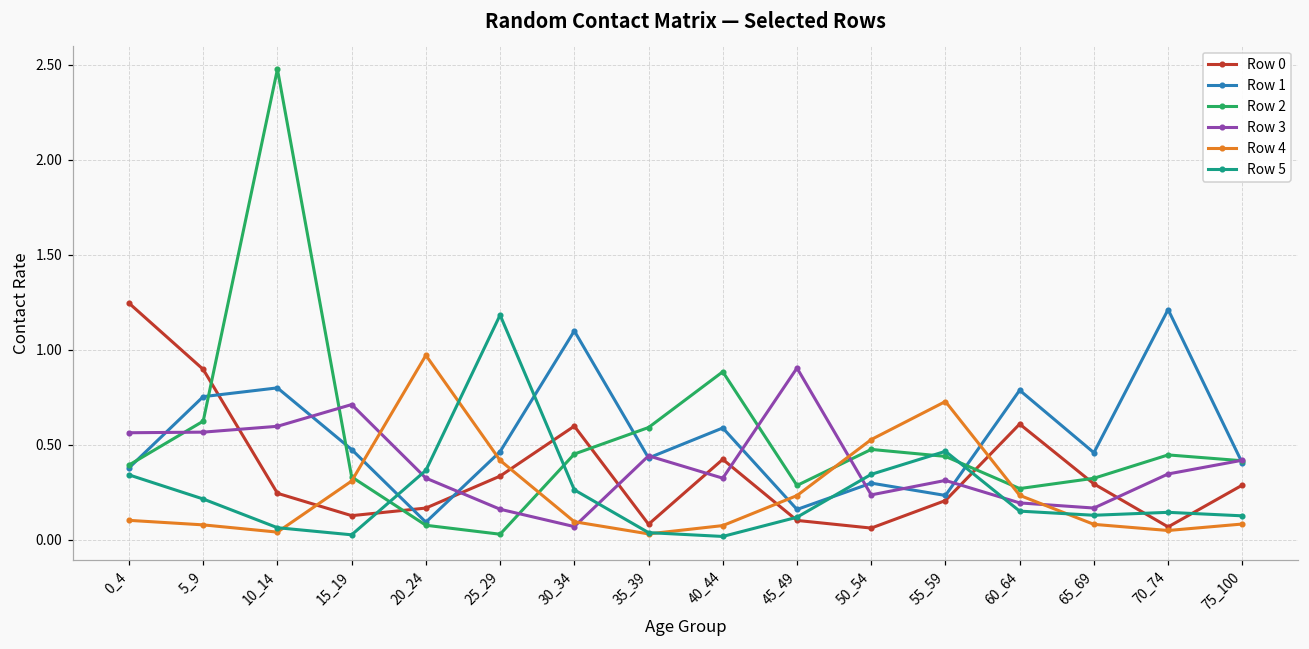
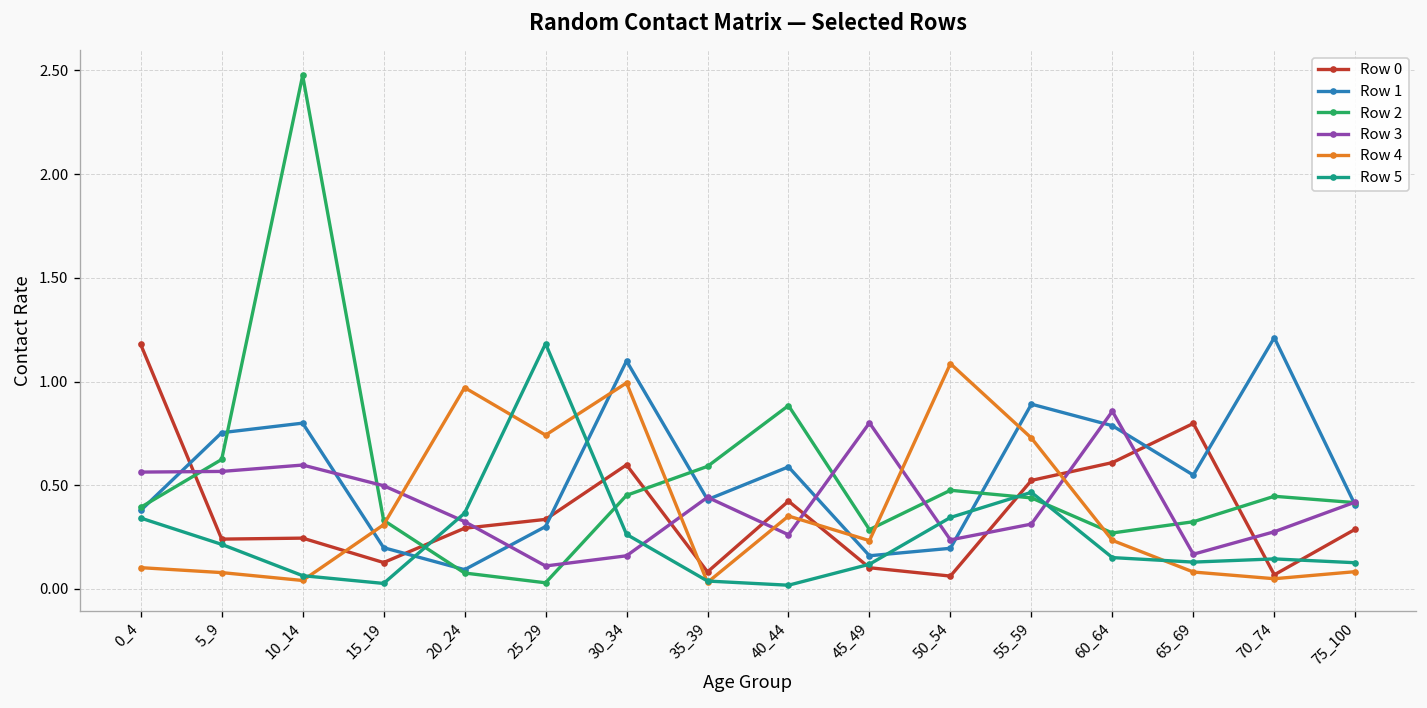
Row 0, 0_4: 1.25 -> 1.18
Row 0, 5_9: 0.90 -> 0.24
Row 1, 15_19: 0.48 -> 0.20
Row 3, 15_19: 0.71 -> 0.50
Row 0, 20_24: 0.17 -> 0.29
Row 1, 25_29: 0.46 -> 0.30
Row 3, 25_29: 0.16 -> 0.11
Row 4, 25_29: 0.42 -> 0.74
Row 3, 30_34: 0.07 -> 0.16
Row 4, 30_34: 0.10 -> 0.99
Row 3, 40_44: 0.32 -> 0.26
Row 4, 40_44: 0.08 -> 0.35
Row 3, 45_49: 0.90 -> 0.80
Row 1, 50_54: 0.30 -> 0.20
Row 4, 50_54: 0.53 -> 1.09
Row 0, 55_59: 0.21 -> 0.52
Row 1, 55_59: 0.23 -> 0.89
Row 3, 60_64: 0.19 -> 0.86
Row 0, 65_69: 0.29 -> 0.80
Row 1, 65_69: 0.46 -> 0.55
Row 3, 70_74: 0.35 -> 0.28
